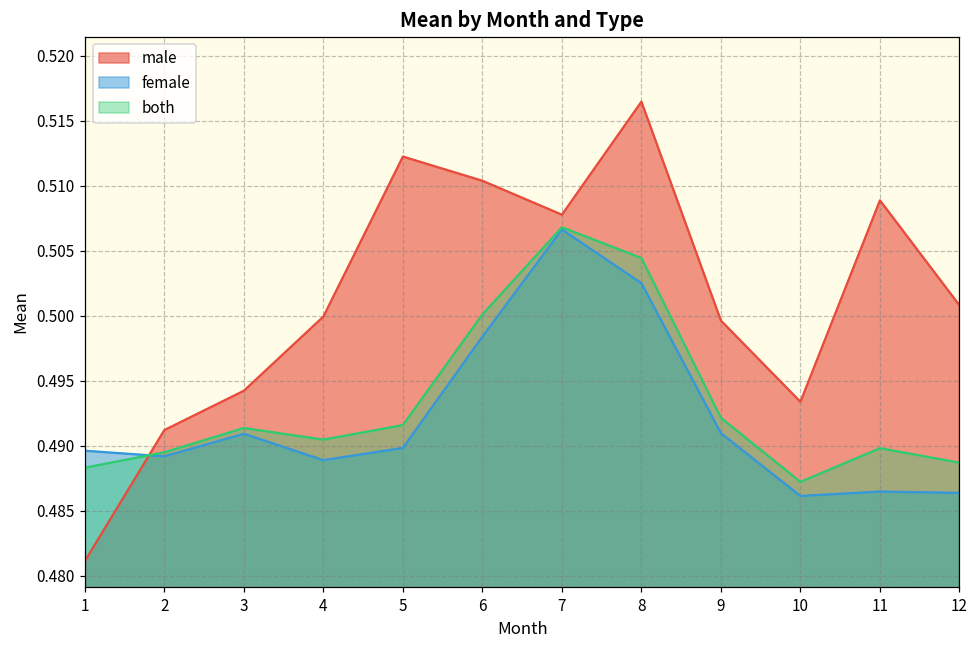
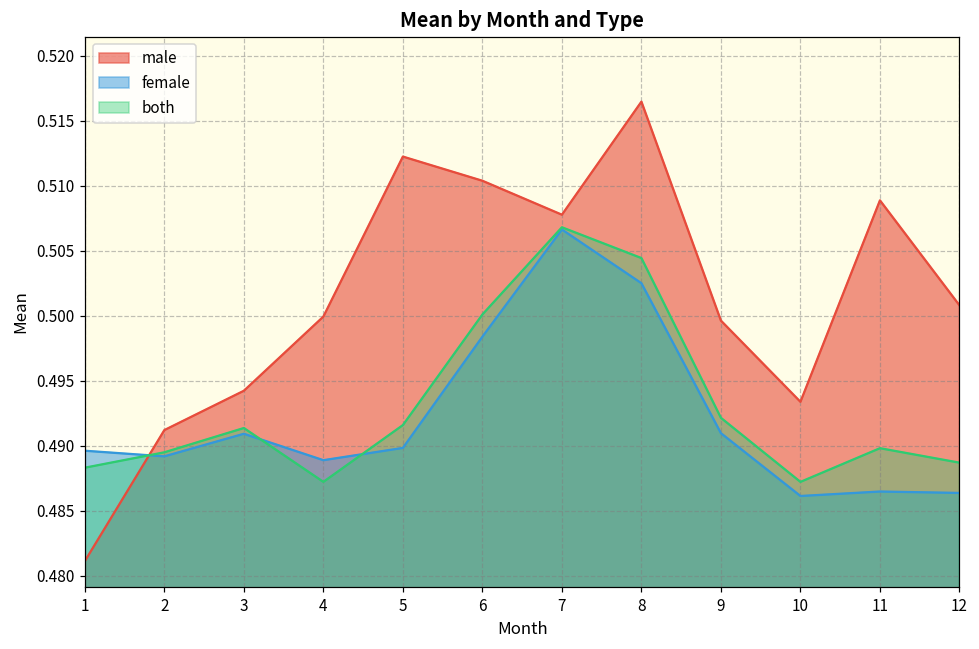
both, 4: 0.4905 -> 0.4872
